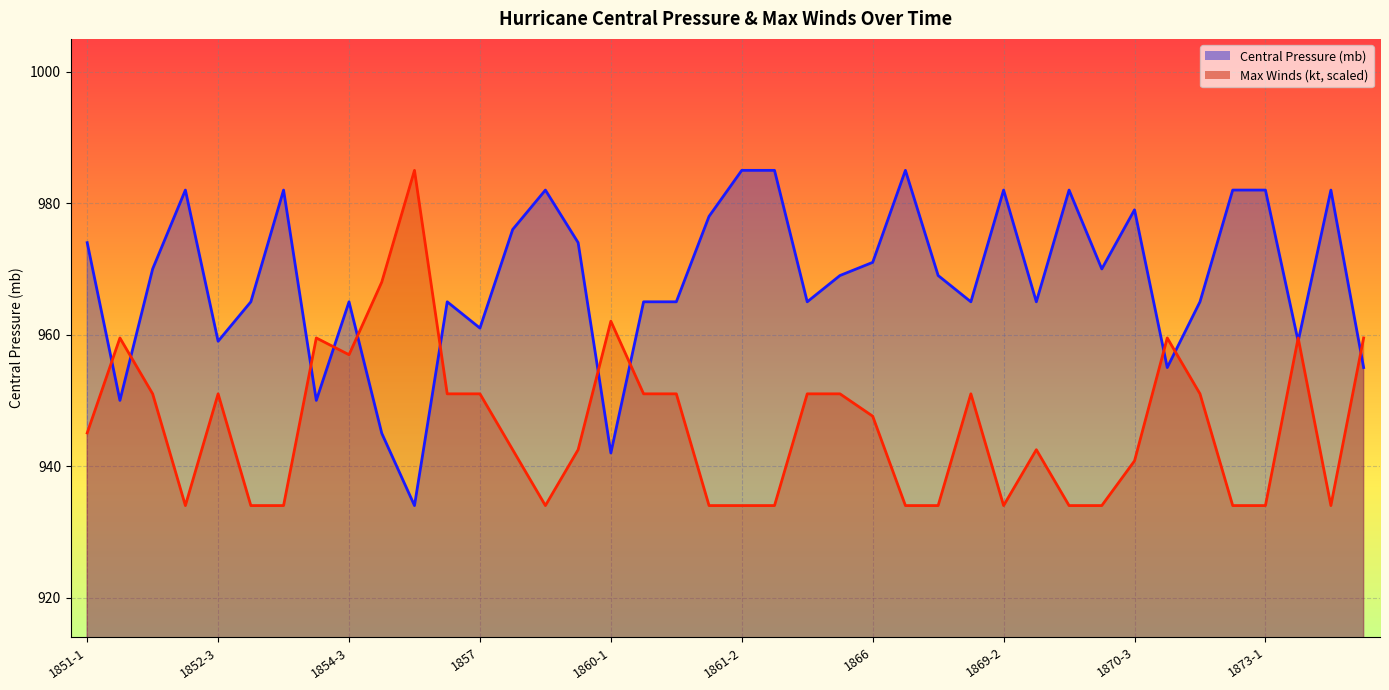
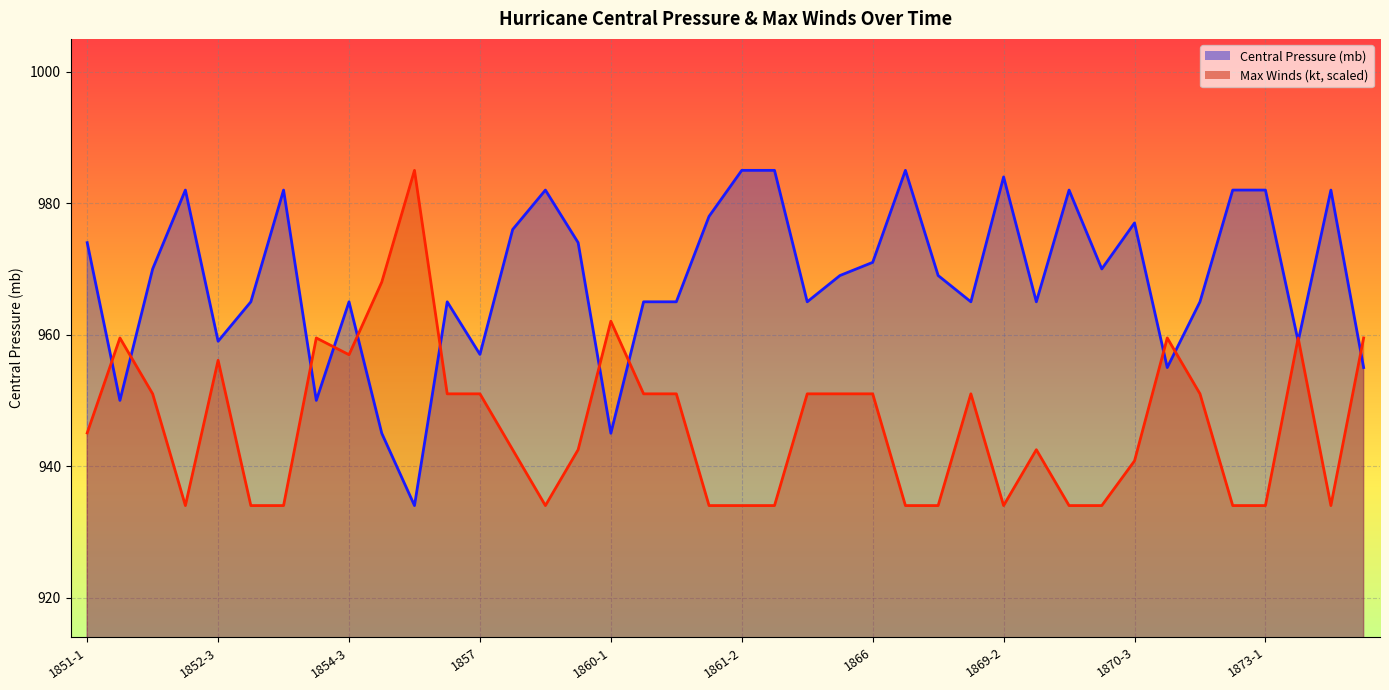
Max Winds (kt, scaled), 1852-3: 951 -> 956
Central Pressure (mb), 1857: 961 -> 957
Central Pressure (mb), 1860-1: 942 -> 945
Max Winds (kt, scaled), 1866: 948 -> 951
Central Pressure (mb), 1869-2: 982 -> 984
Central Pressure (mb), 1870-3: 979 -> 977
